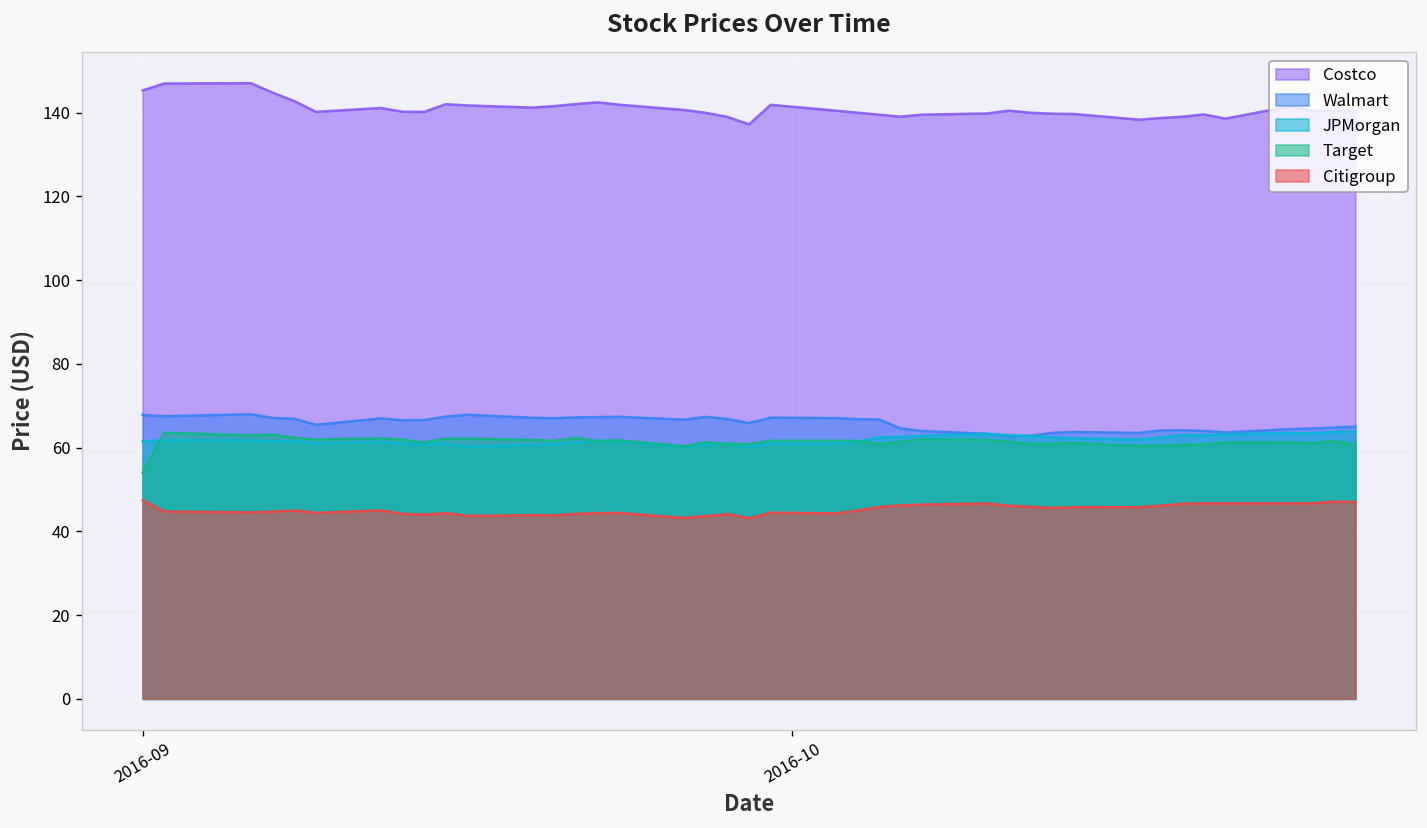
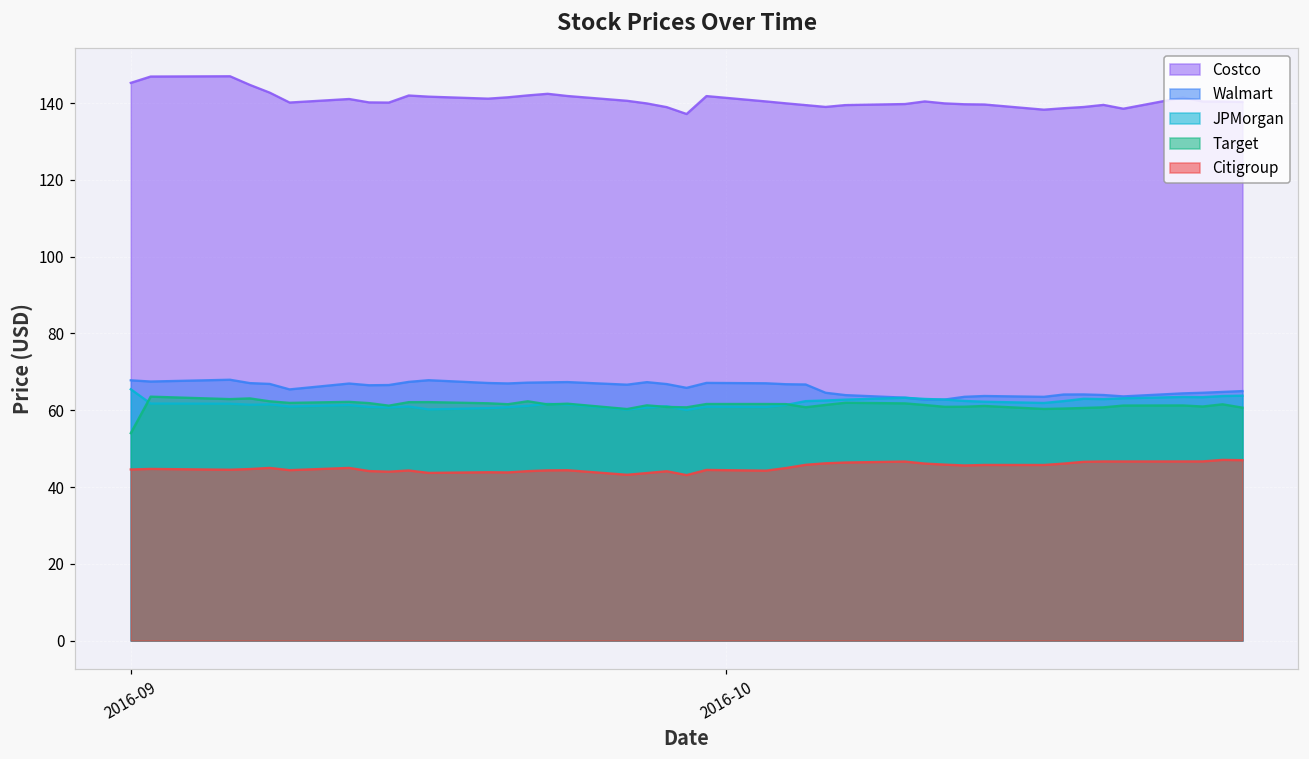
JPMorgan, 2016-09: 61 -> 65
Citigroup, 2016-09: 47 -> 45
